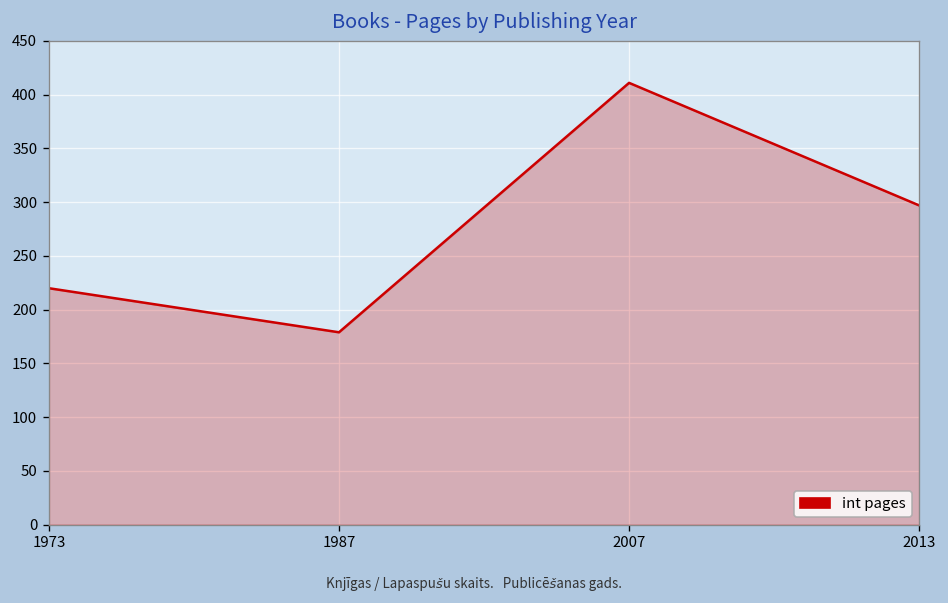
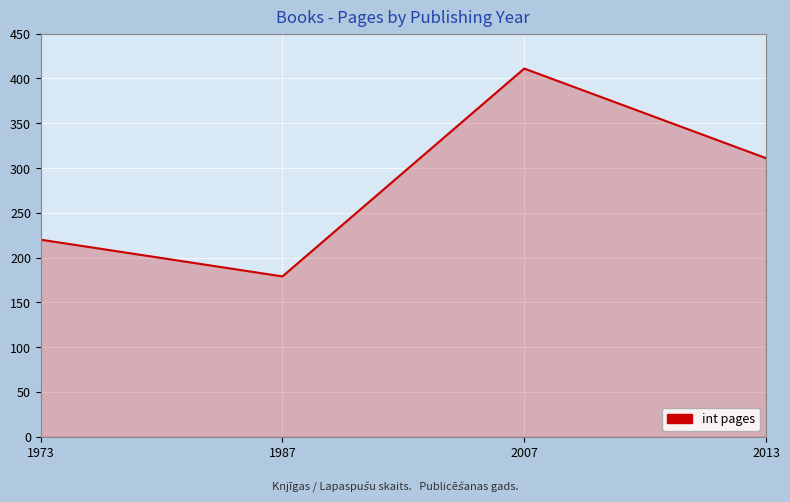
2013: 300 -> 310
